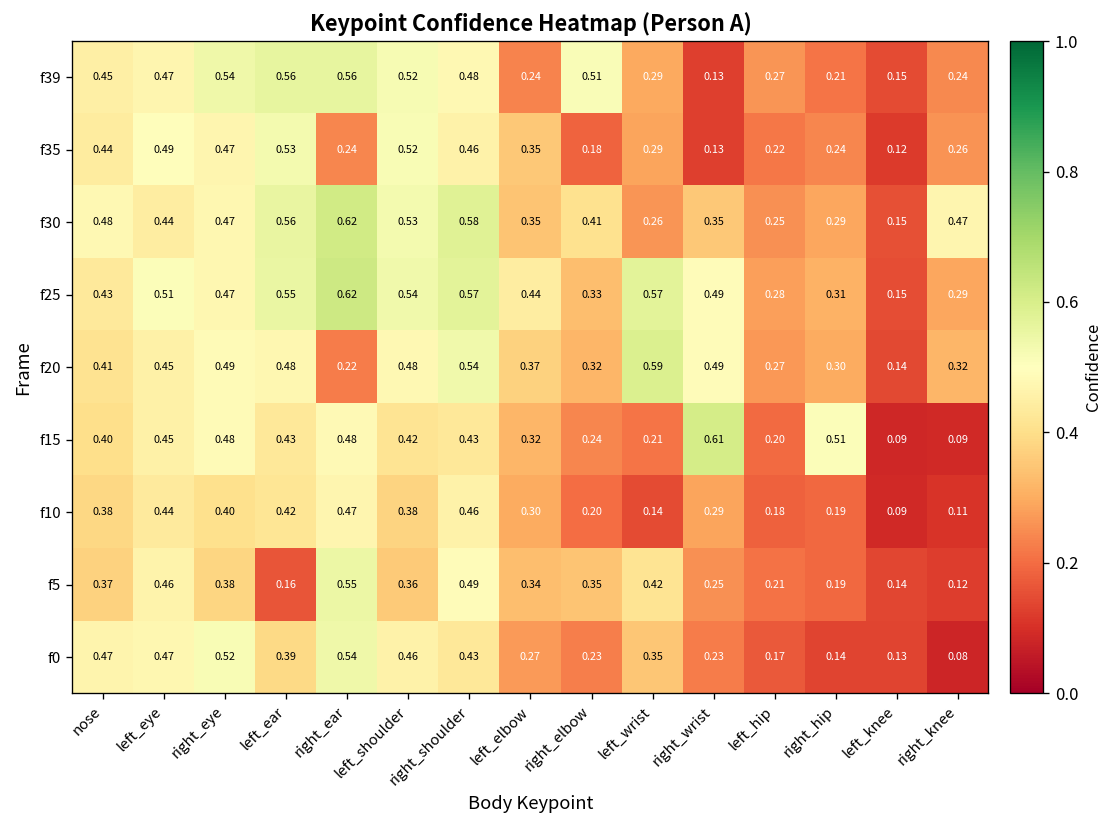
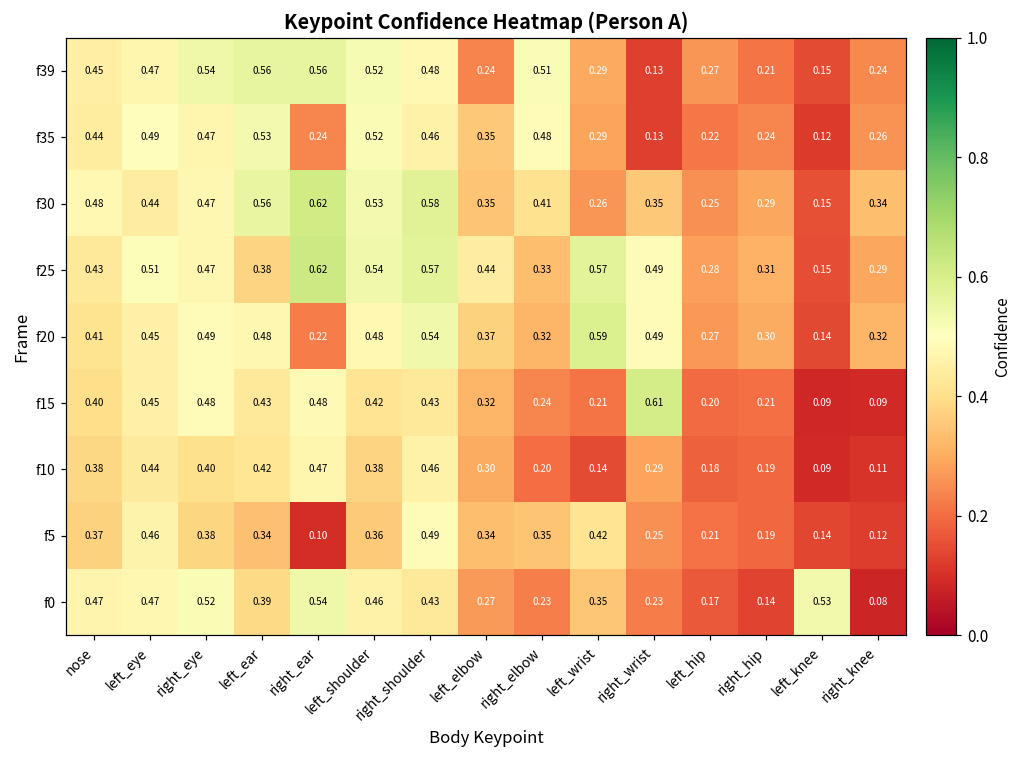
f35, right_elbow: 0.18 -> 0.48
f30, right_knee: 0.47 -> 0.34
f25, left_ear: 0.55 -> 0.38
f15, right_hip: 0.51 -> 0.21
f5, left_ear: 0.16 -> 0.34
f5, right_ear: 0.55 -> 0.10
f0, left_knee: 0.13 -> 0.53
